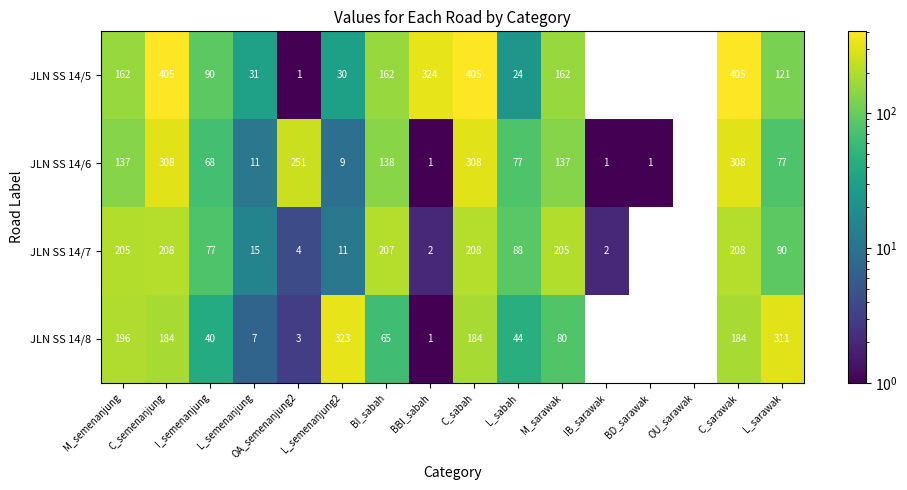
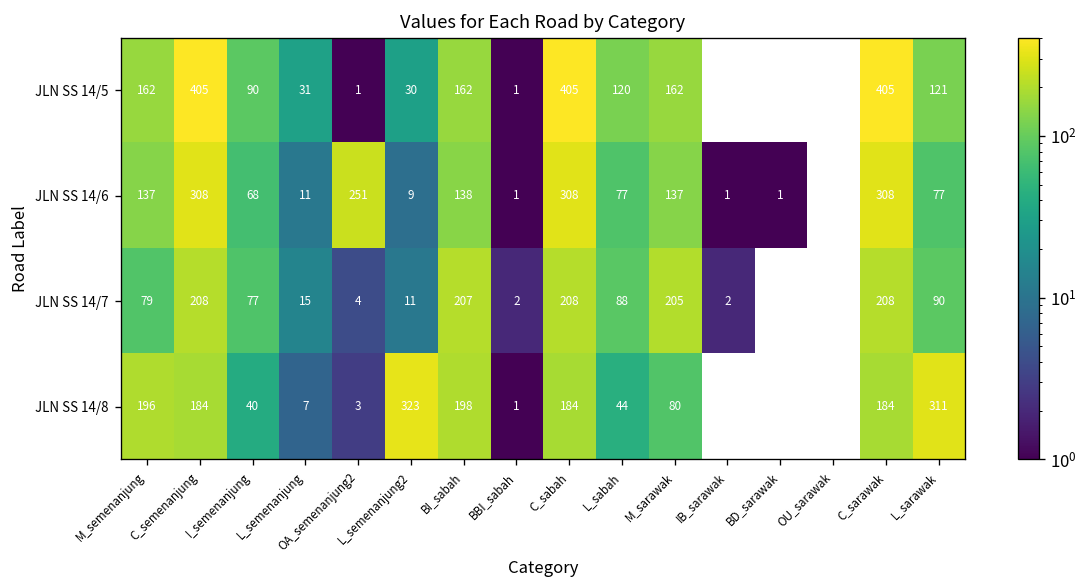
JLN SS 14/5, BBI_sabah: 324 -> 1
JLN SS 14/5, L_sabah: 24 -> 120
JLN SS 14/7, M_semenanjung: 205 -> 79
JLN SS 14/8, BI_sabah: 65 -> 198
